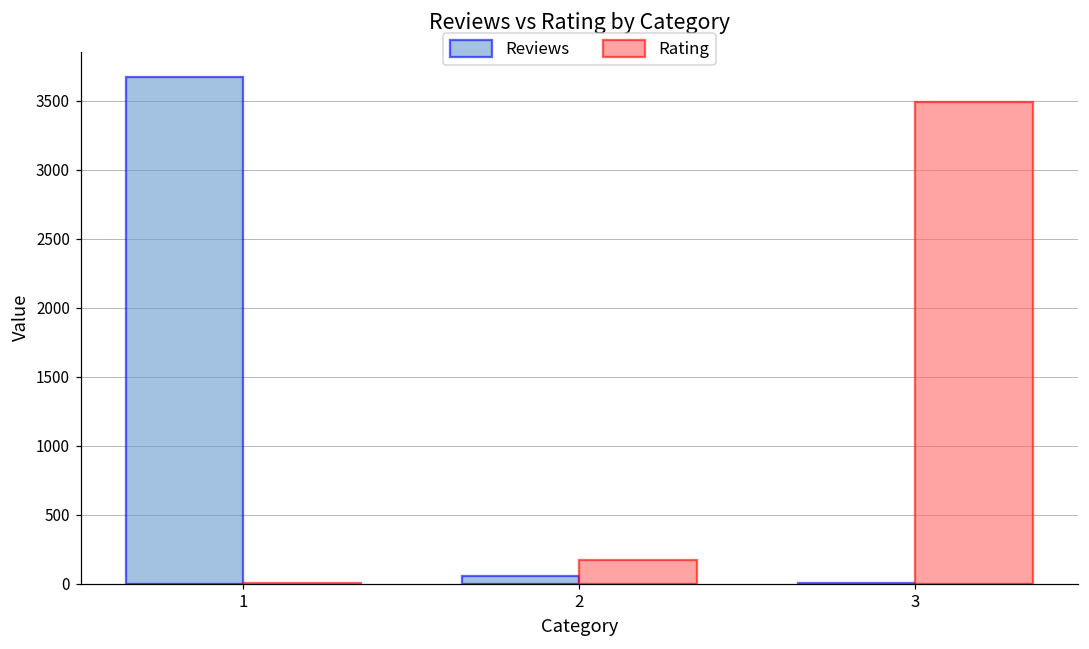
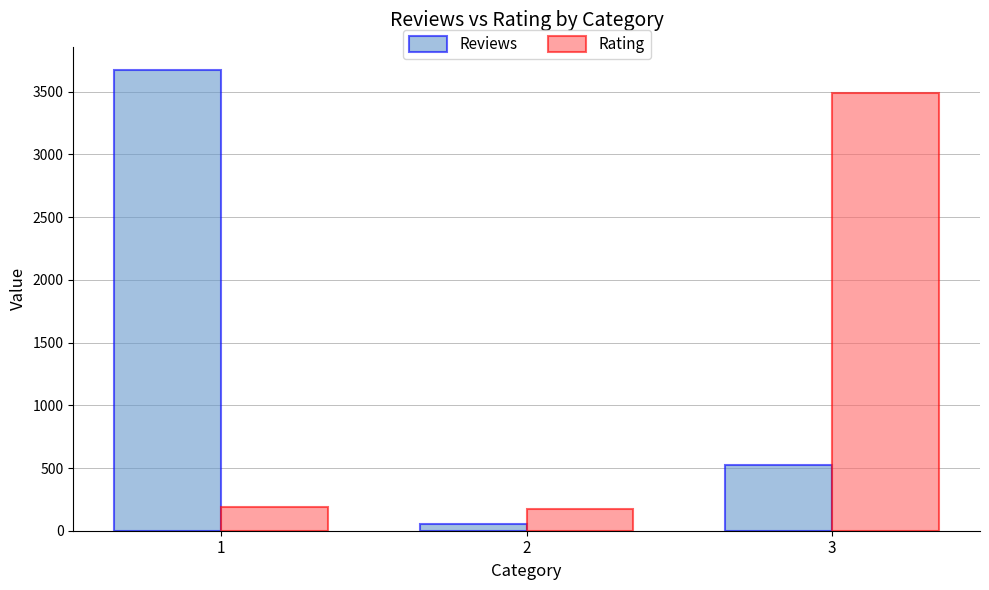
Rating, 1: 10 -> 190
Reviews, 3: 10 -> 520
